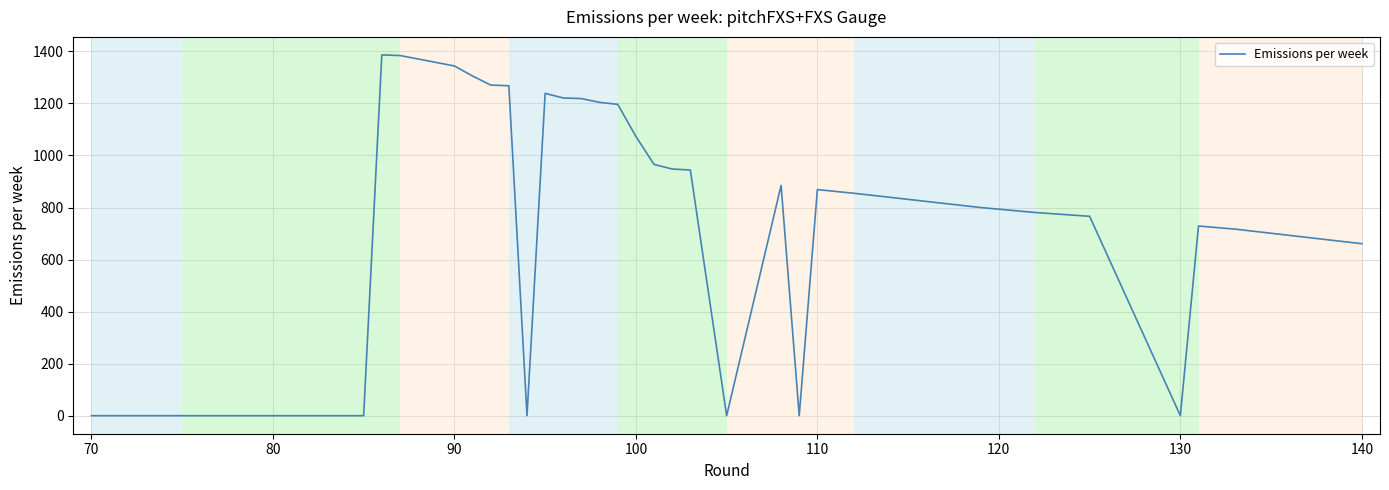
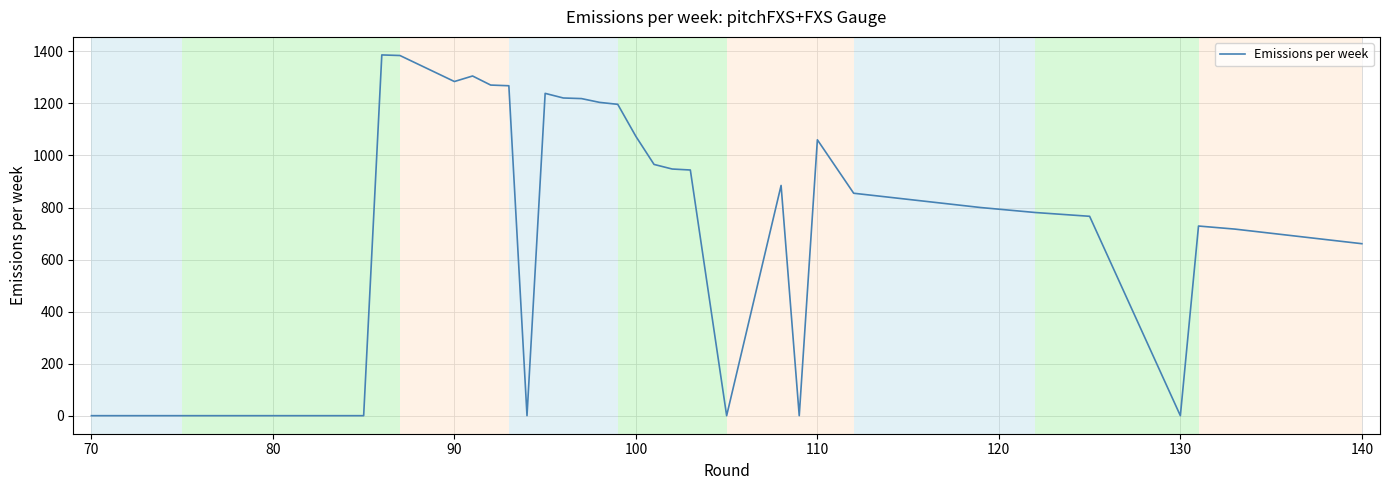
90: 1340 -> 1280
110: 870 -> 1060
